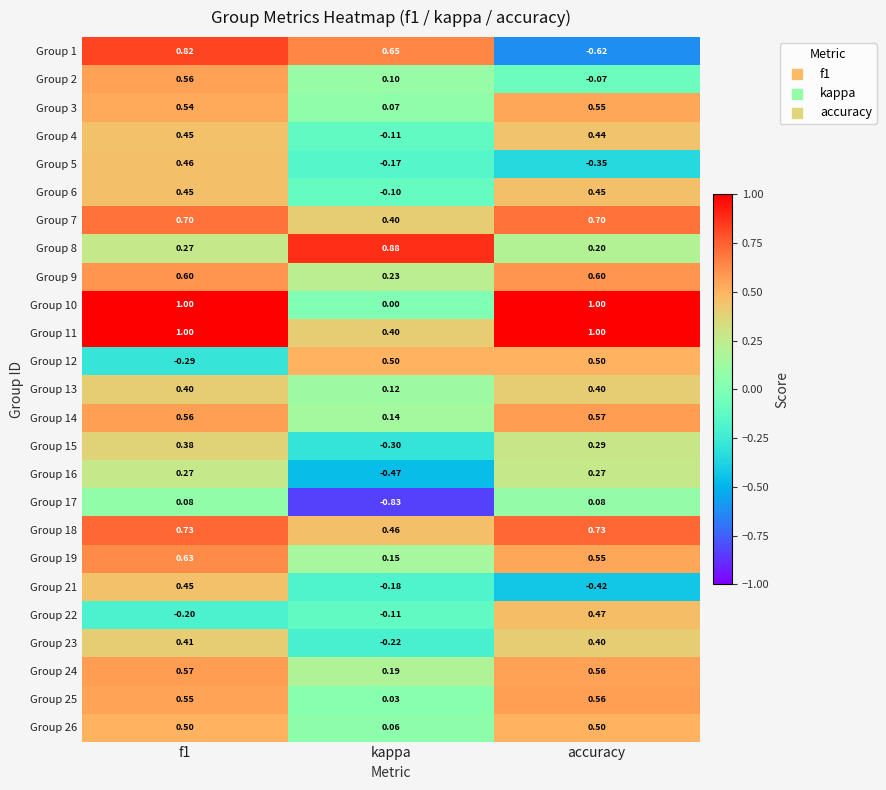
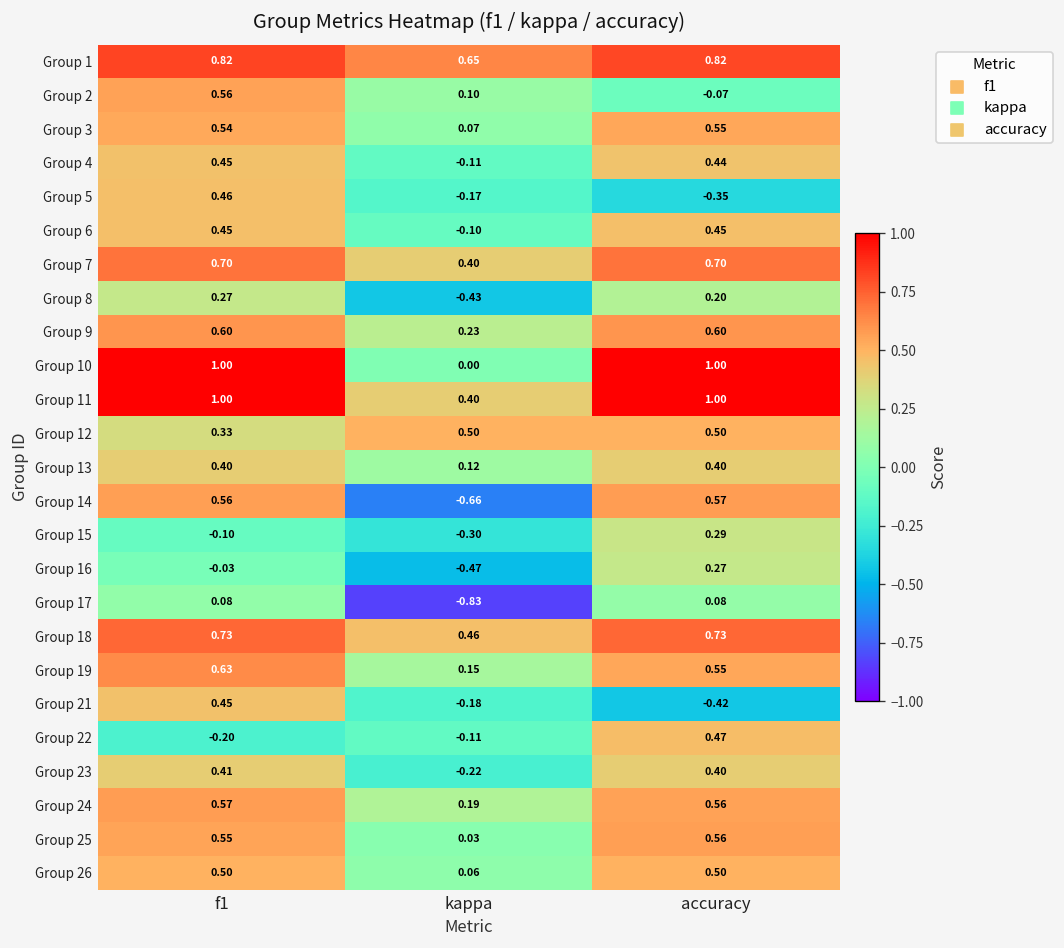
Group 1, accuracy: -0.62 -> 0.82
Group 8, kappa: 0.88 -> -0.43
Group 12, f1: -0.29 -> 0.33
Group 14, kappa: 0.14 -> -0.66
Group 15, f1: 0.38 -> -0.10
Group 16, f1: 0.27 -> -0.03
